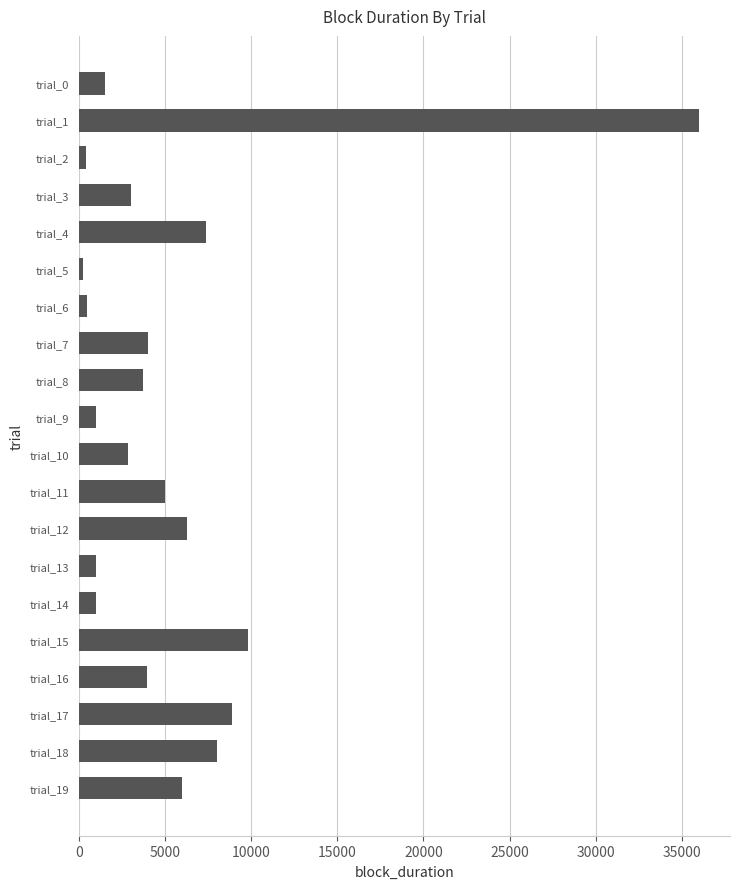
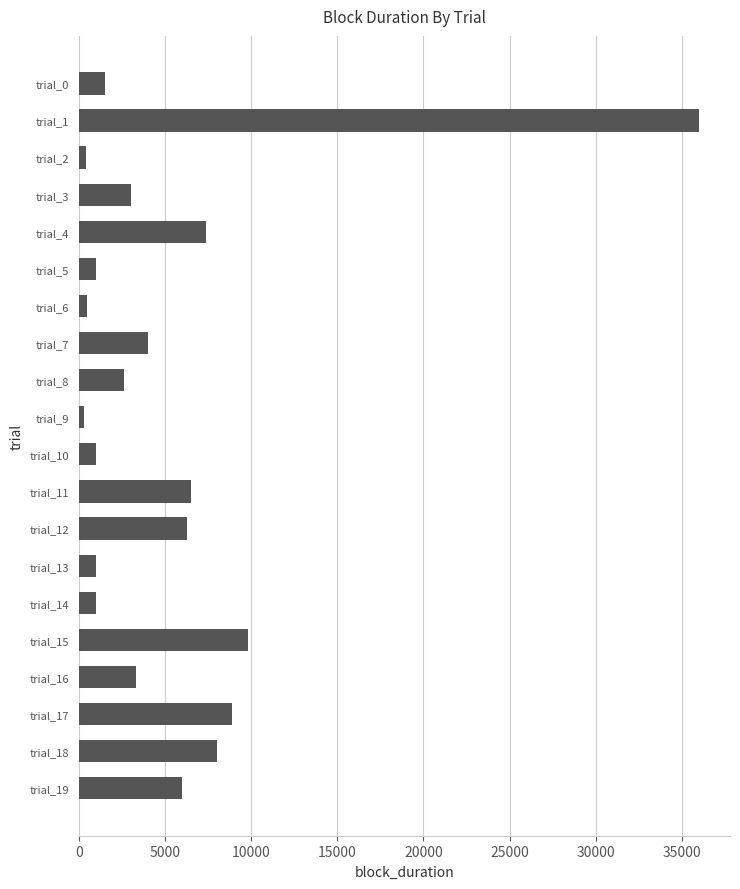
trial_5: 300 -> 1000
trial_8: 3700 -> 2600
trial_9: 1000 -> 300
trial_10: 2800 -> 1000
trial_11: 5000 -> 6500
trial_16: 4000 -> 3300
